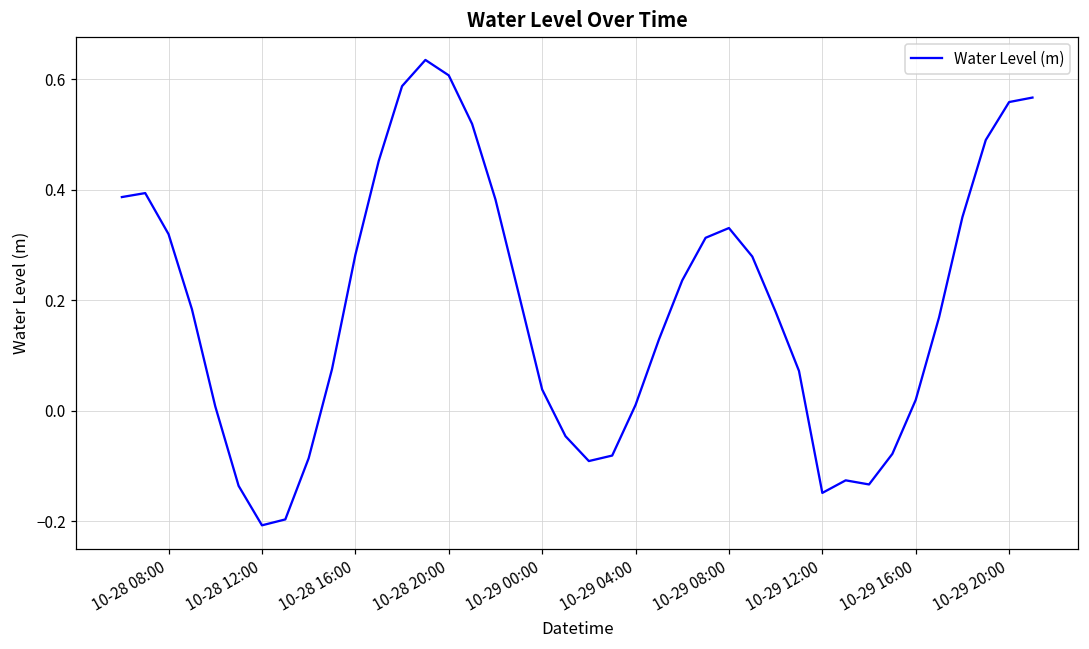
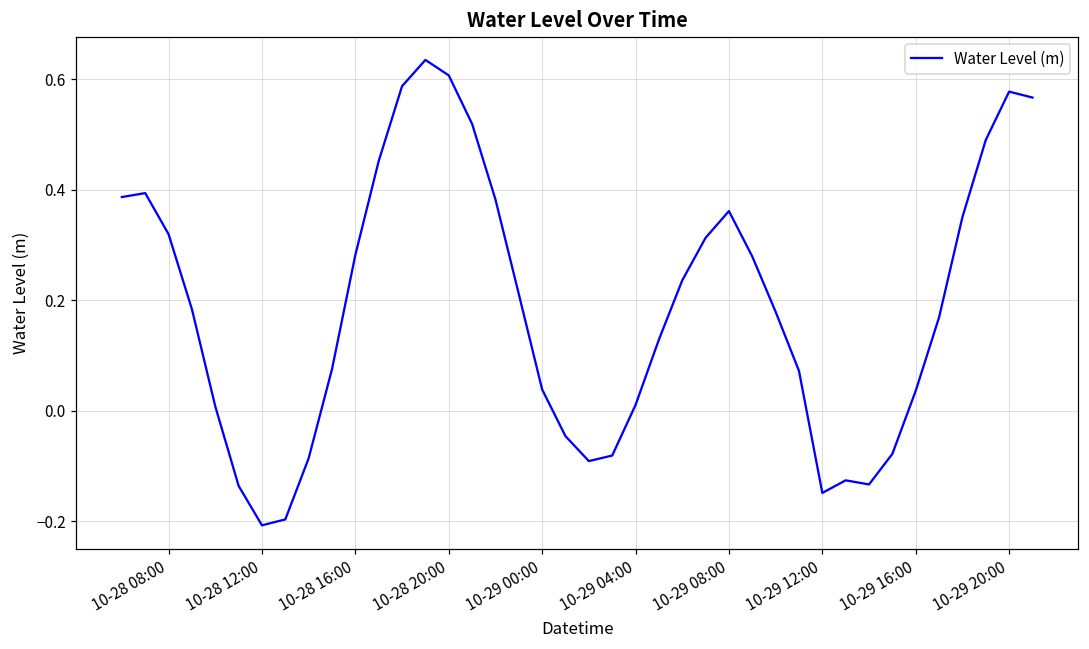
10-29 08:00: 0.33 -> 0.36
10-29 16:00: 0.02 -> 0.04
10-29 20:00: 0.56 -> 0.58
